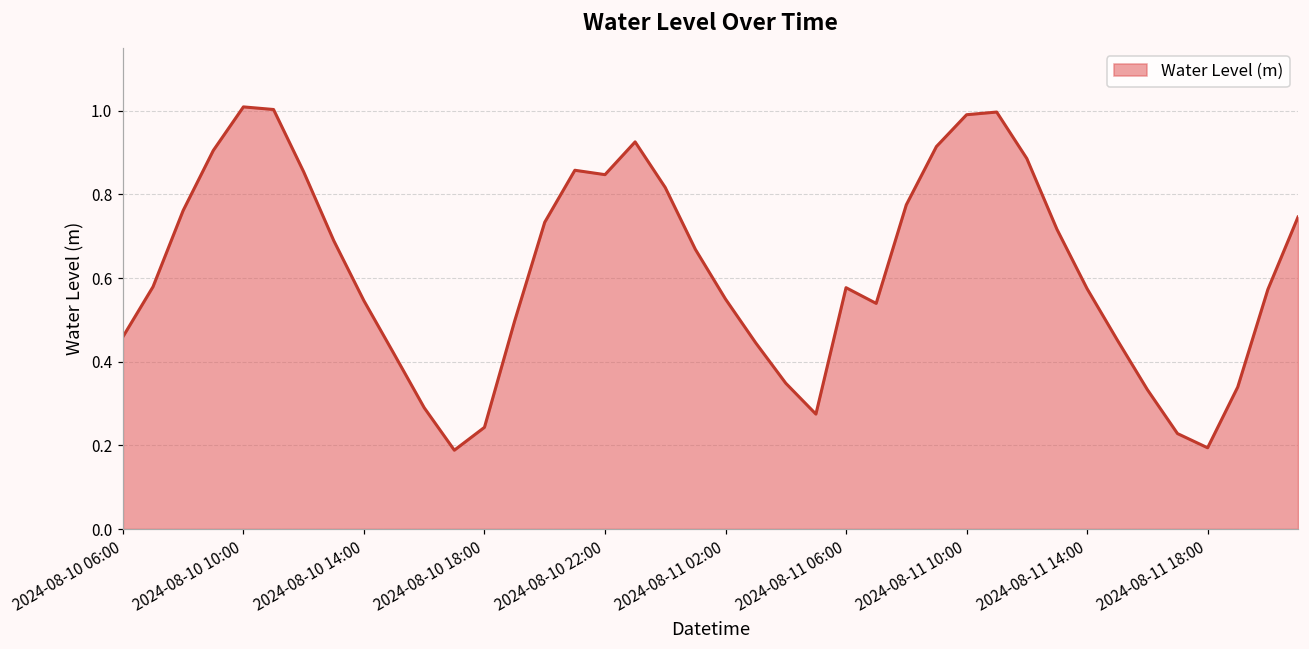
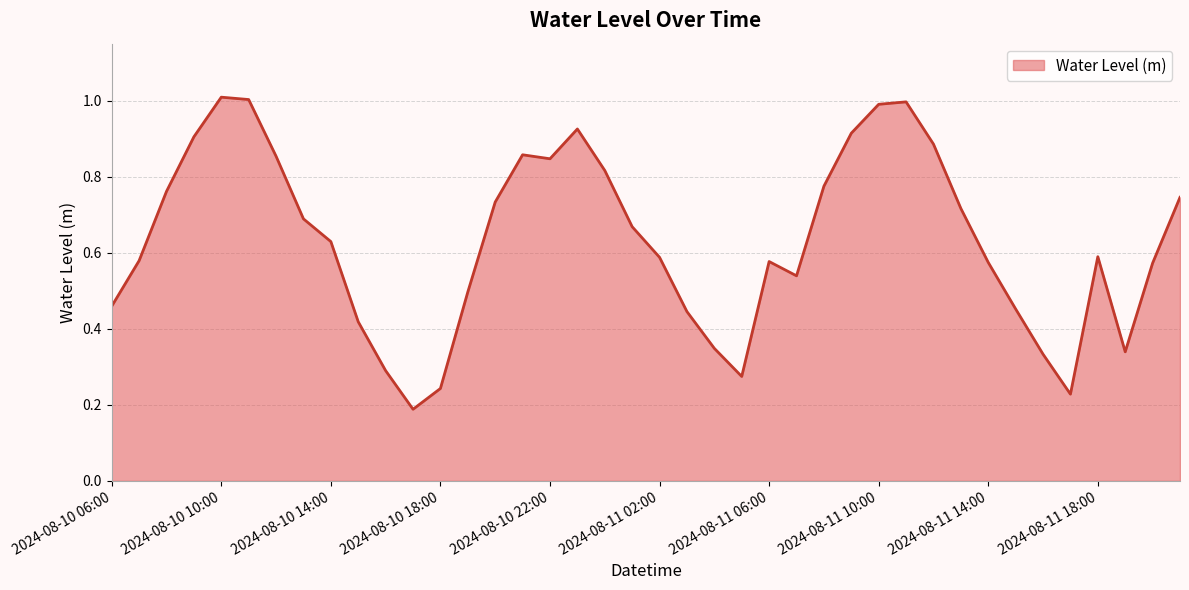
2024-08-10 14:00: 0.55 -> 0.63
2024-08-11 02:00: 0.55 -> 0.59
2024-08-11 18:00: 0.19 -> 0.59
